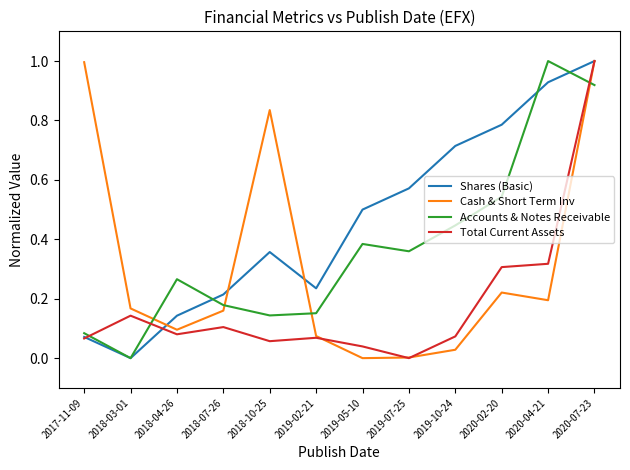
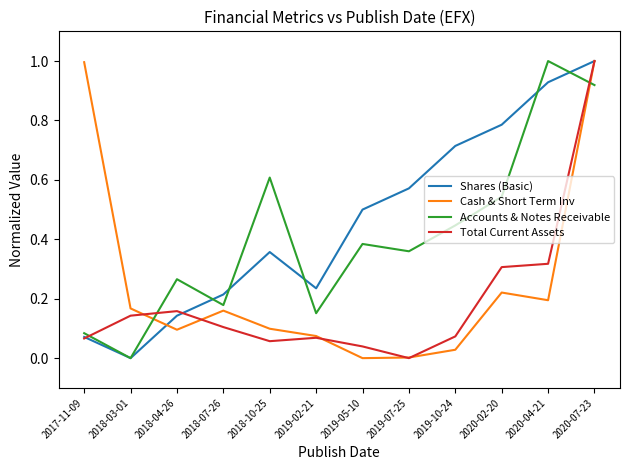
Total Current Assets, 2018-04-26: 0.08 -> 0.16
Cash & Short Term Inv, 2018-10-25: 0.83 -> 0.10
Accounts & Notes Receivable, 2018-10-25: 0.14 -> 0.61
